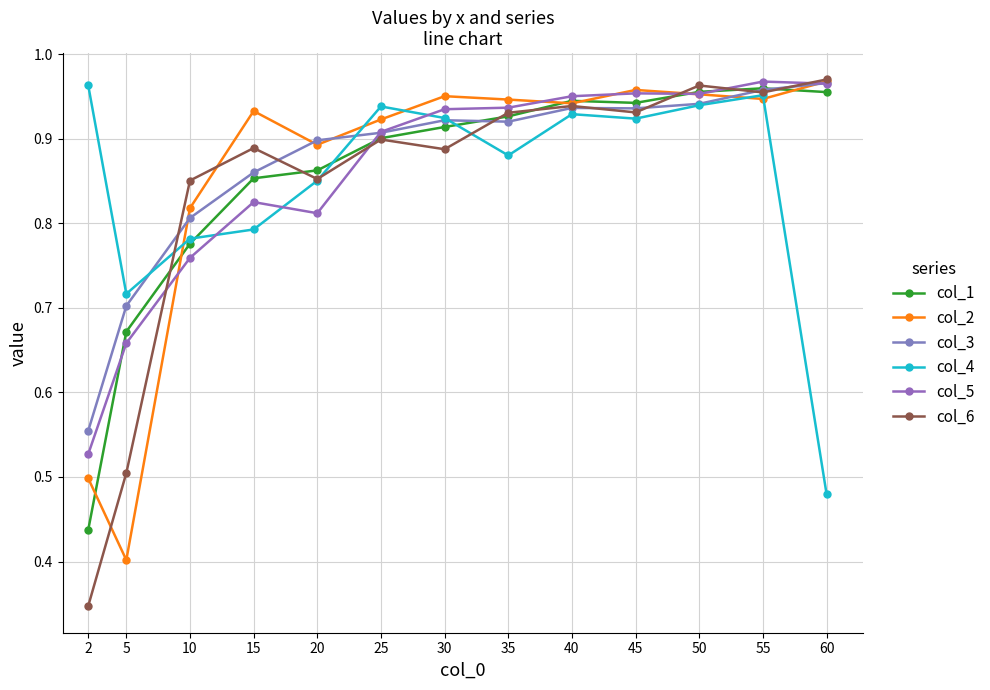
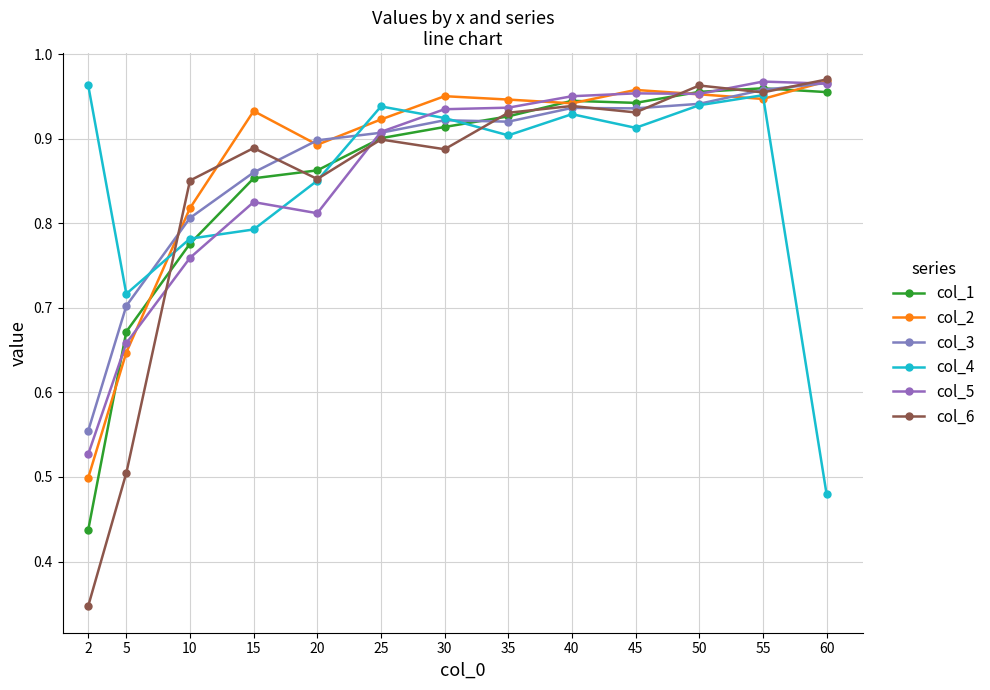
col_2, 5: 0.40 -> 0.65
col_4, 35: 0.88 -> 0.90
col_4, 45: 0.92 -> 0.91
